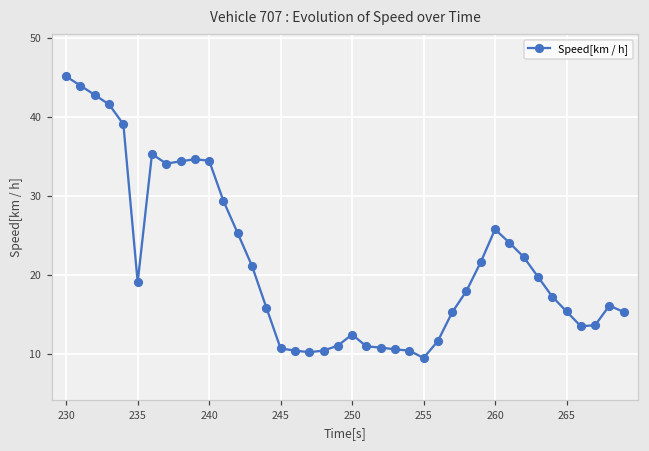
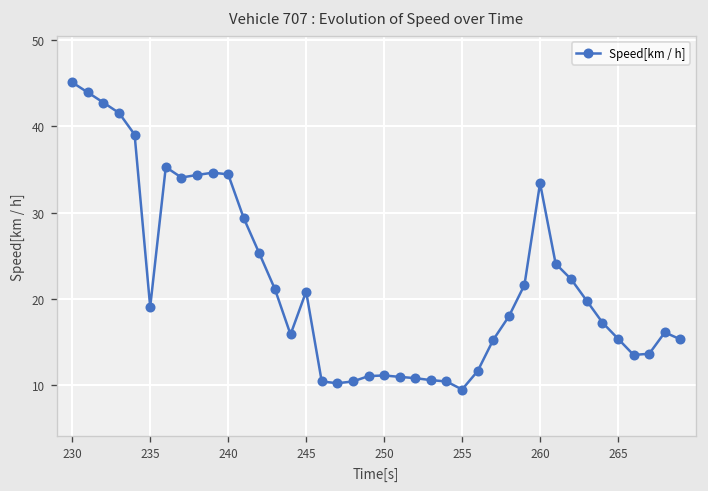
245: 11 -> 21
250: 12 -> 11
260: 26 -> 33
